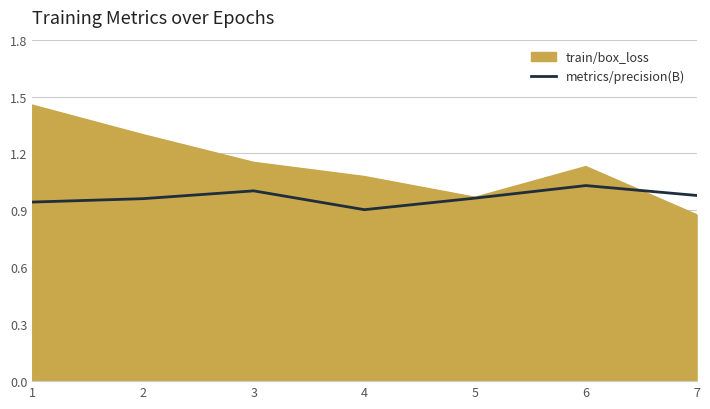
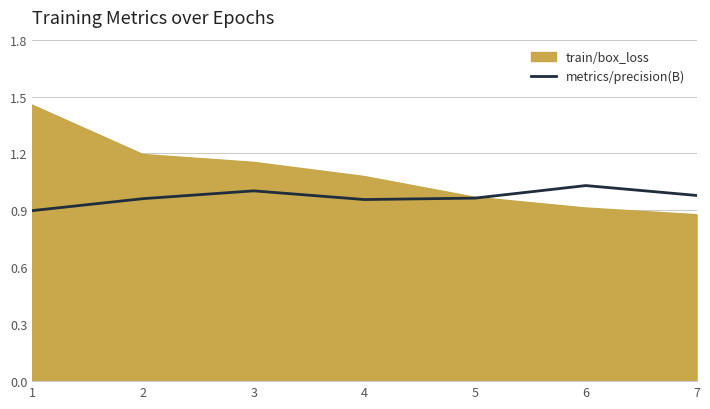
metrics/precision(B), 1: 0.94 -> 0.90
train/box_loss, 2: 1.30 -> 1.19
metrics/precision(B), 4: 0.90 -> 0.96
train/box_loss, 6: 1.13 -> 0.91
